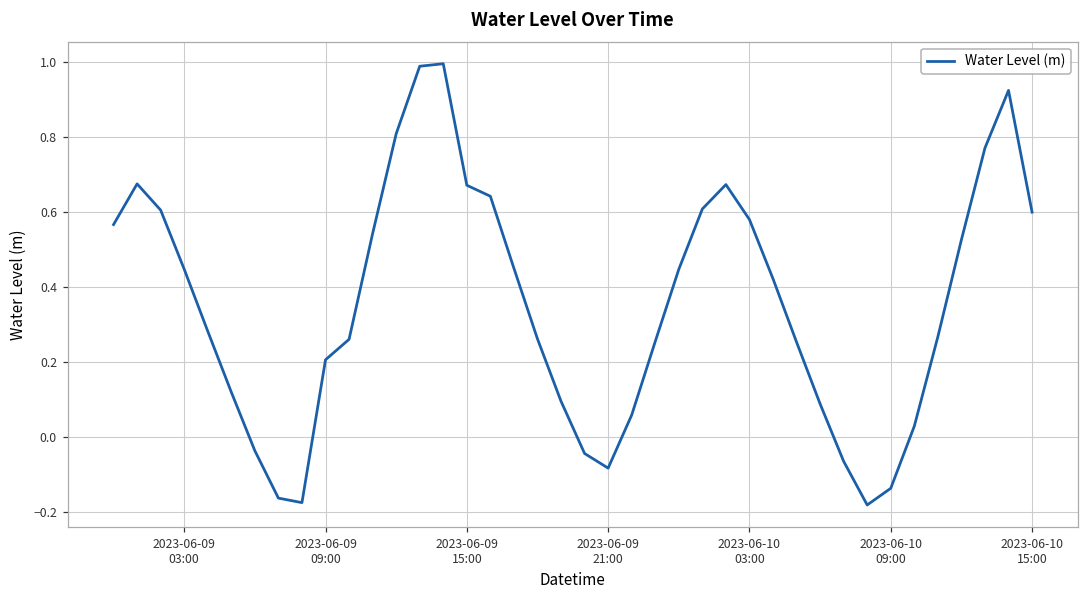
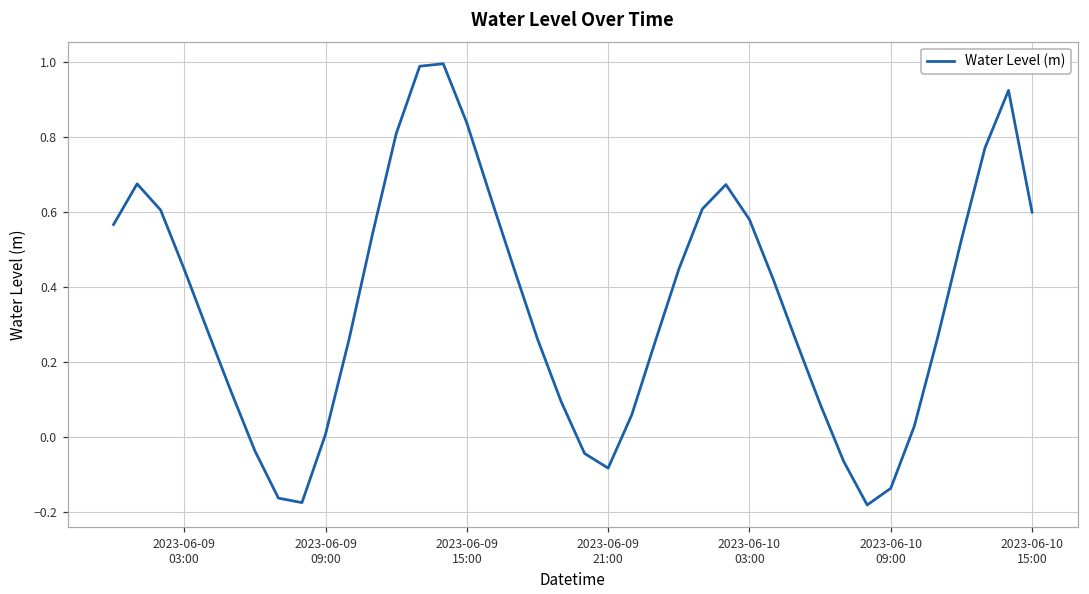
2023-06-09 09:00: 0.21 -> 0.01
2023-06-09 15:00: 0.67 -> 0.84
